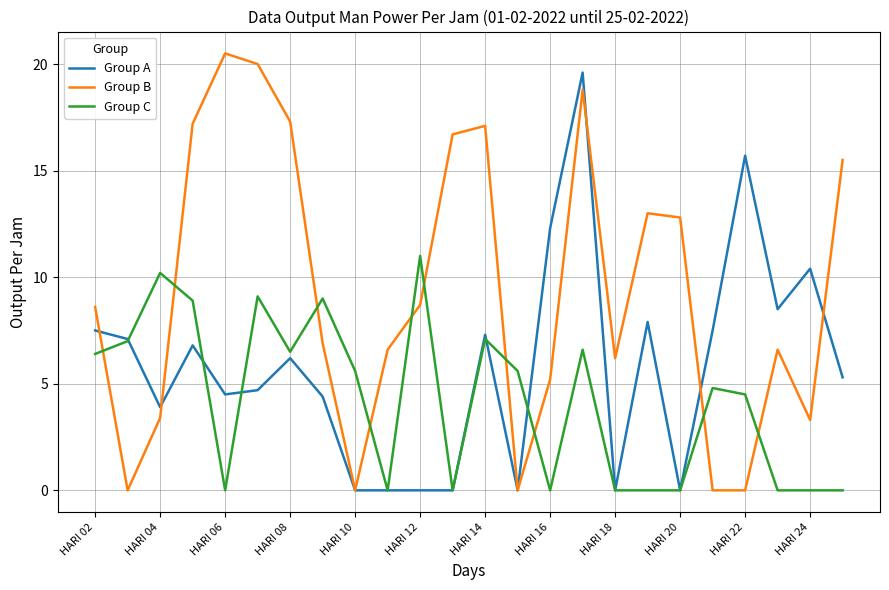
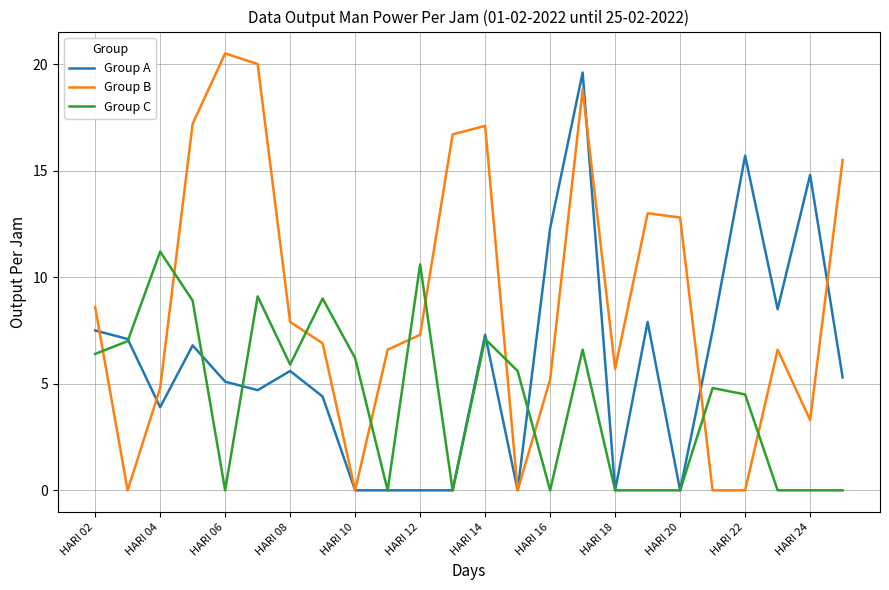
Group B, HARI 04: 3.4 -> 4.8
Group C, HARI 04: 10.2 -> 11.2
Group A, HARI 06: 4.5 -> 5.1
Group A, HARI 08: 6.2 -> 5.6
Group B, HARI 08: 17.3 -> 7.9
Group C, HARI 08: 6.5 -> 5.9
Group C, HARI 10: 5.6 -> 6.2
Group B, HARI 12: 8.7 -> 7.3
Group C, HARI 12: 11.0 -> 10.6
Group B, HARI 18: 6.2 -> 5.7
Group A, HARI 24: 10.4 -> 14.8
